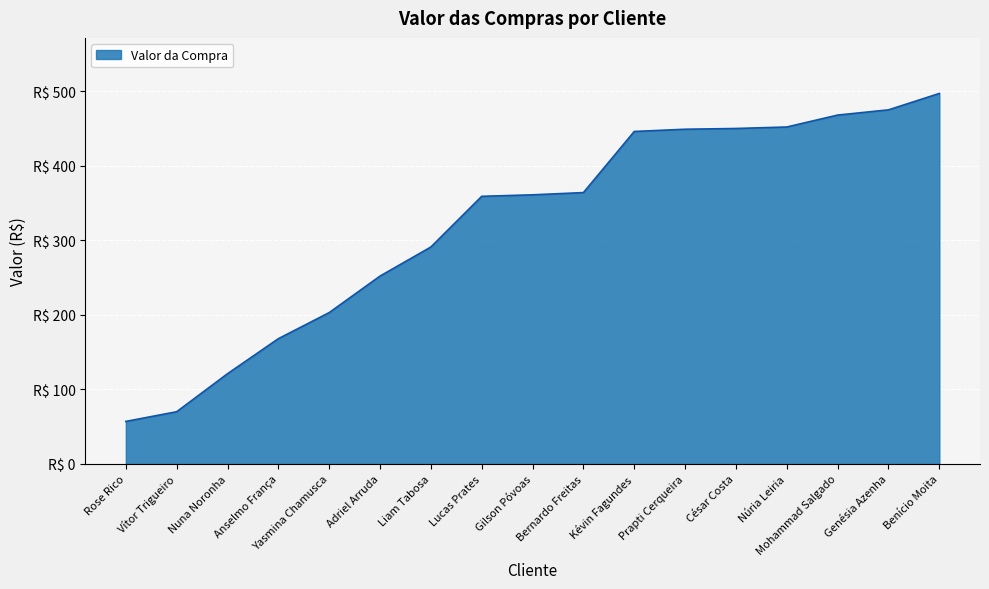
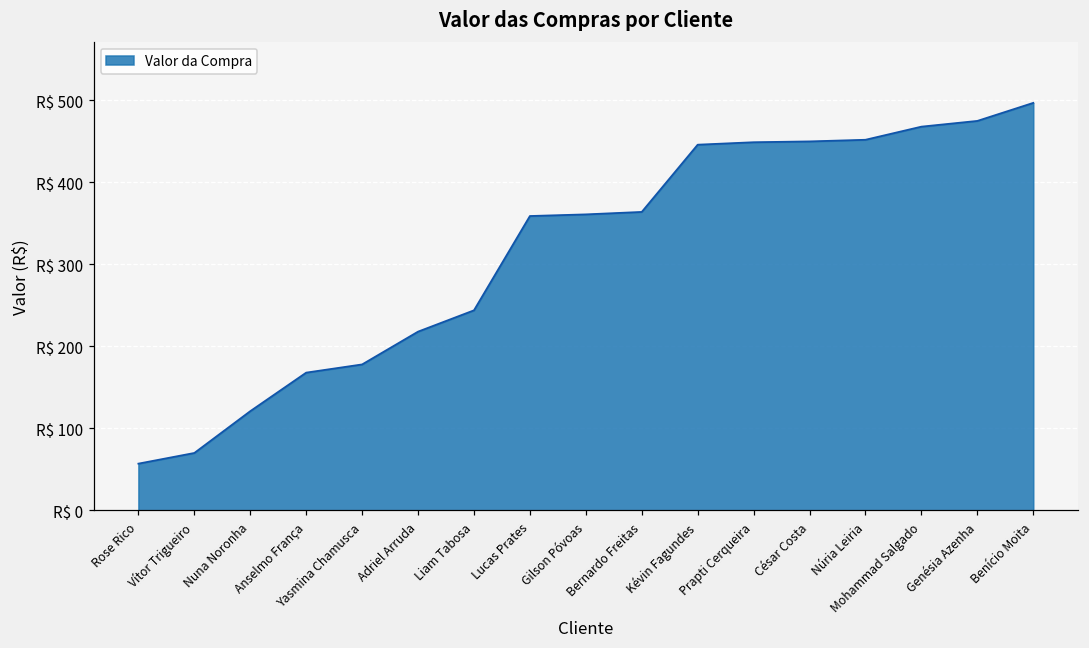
Yasmina Chamusca: R$ 200 -> R$ 180
Adriel Arruda: R$ 250 -> R$ 220
Liam Tabosa: R$ 290 -> R$ 240
